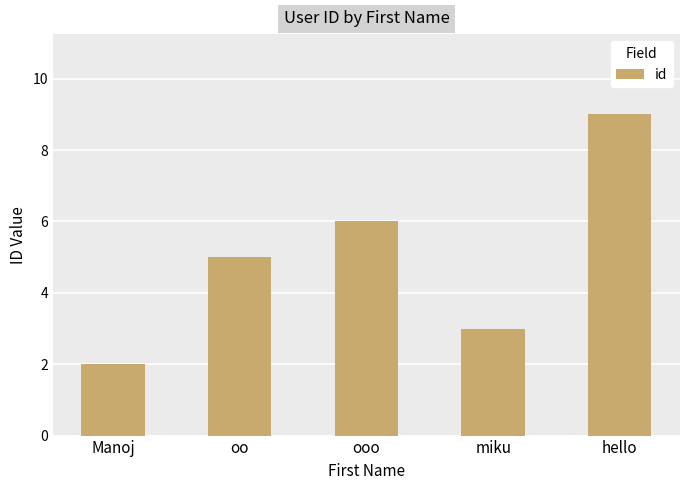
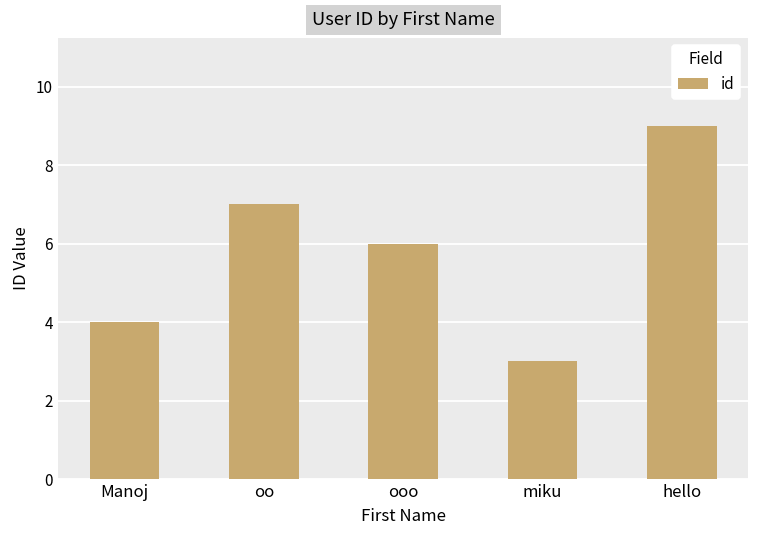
Manoj: 2 -> 4
oo: 5 -> 7
